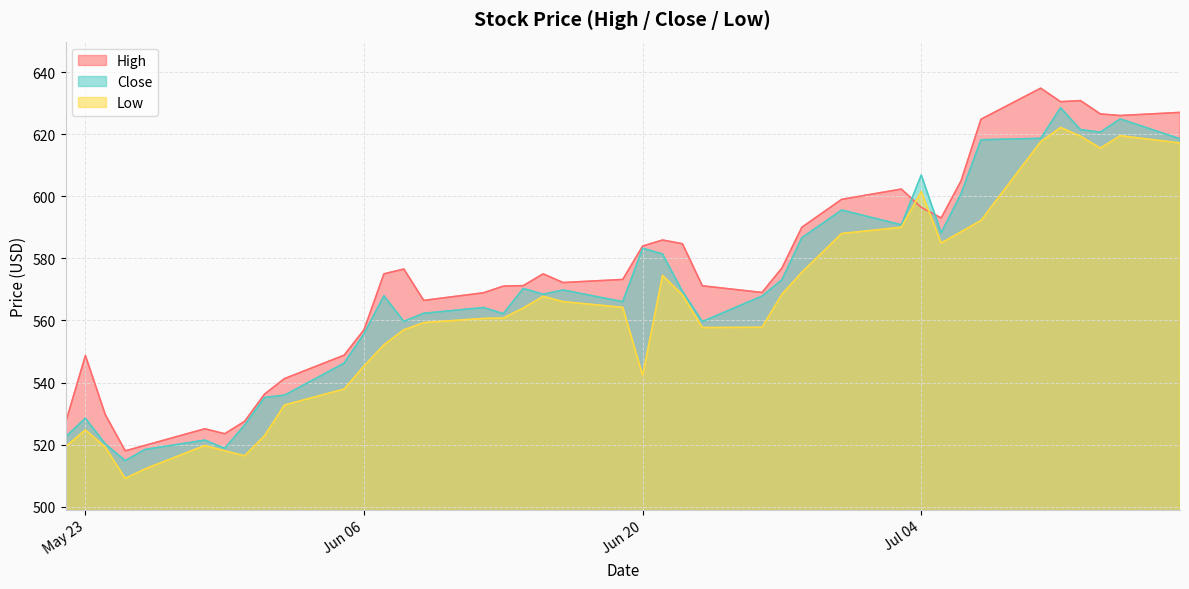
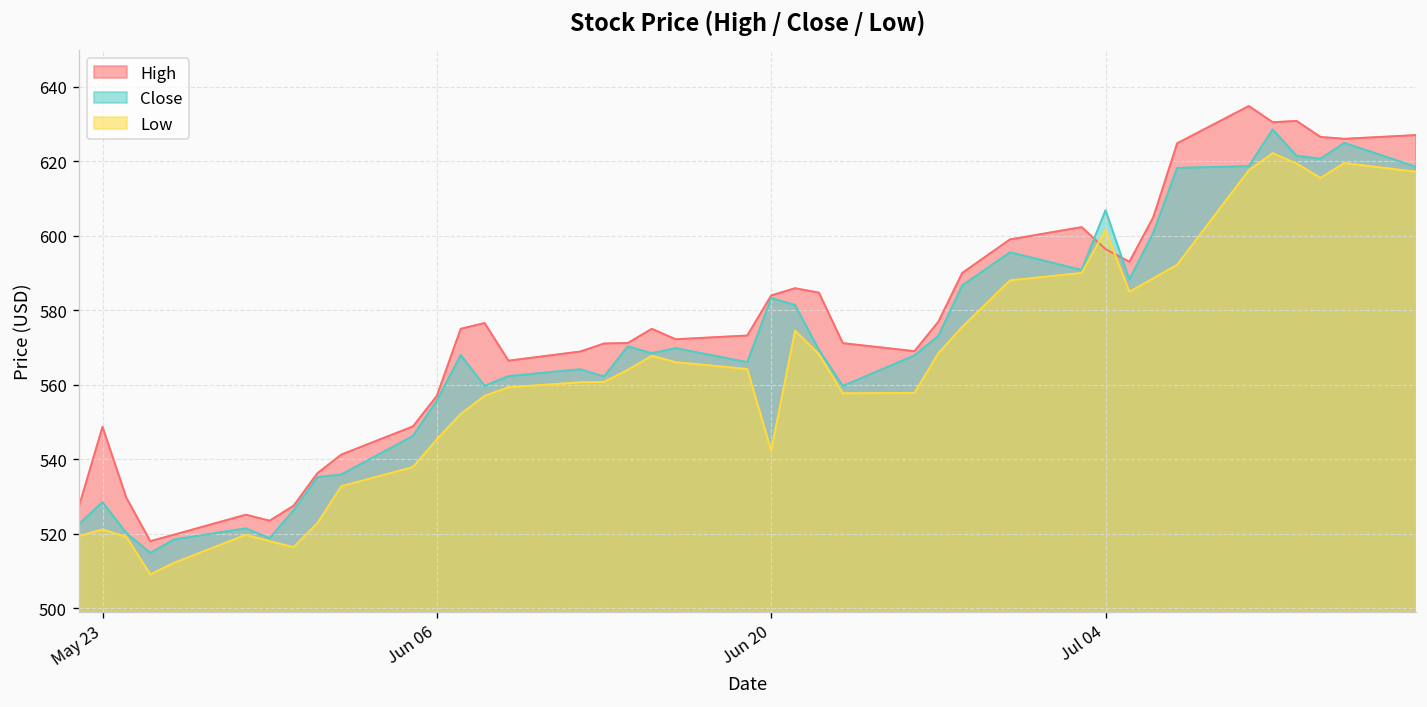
Low, May 23: 525 -> 521
